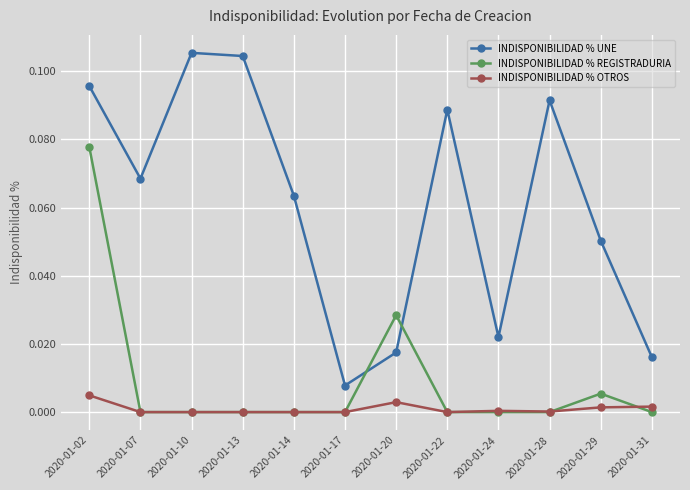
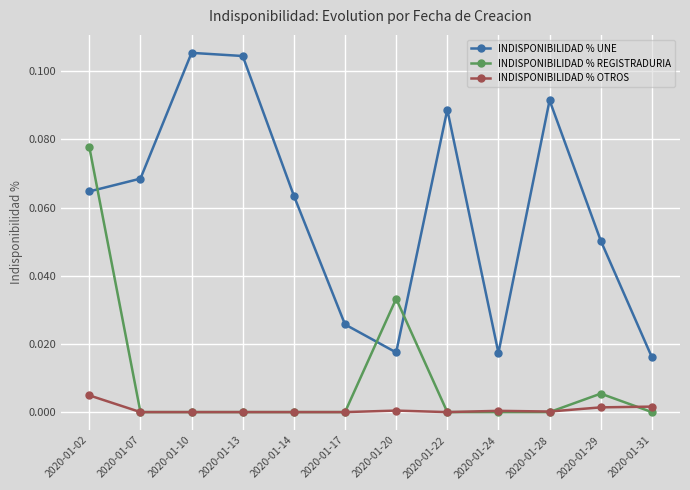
INDISPONIBILIDAD % UNE, 2020-01-02: 0.096 -> 0.065
INDISPONIBILIDAD % UNE, 2020-01-17: 0.008 -> 0.026
INDISPONIBILIDAD % REGISTRADURIA, 2020-01-20: 0.028 -> 0.033
INDISPONIBILIDAD % OTROS, 2020-01-20: 0.003 -> 0.000
INDISPONIBILIDAD % UNE, 2020-01-24: 0.022 -> 0.017
